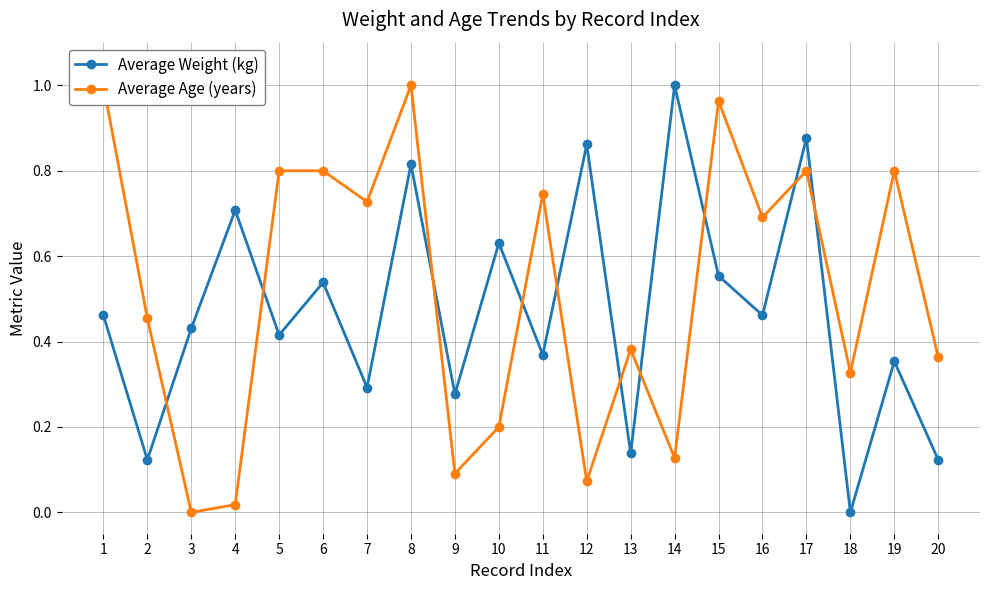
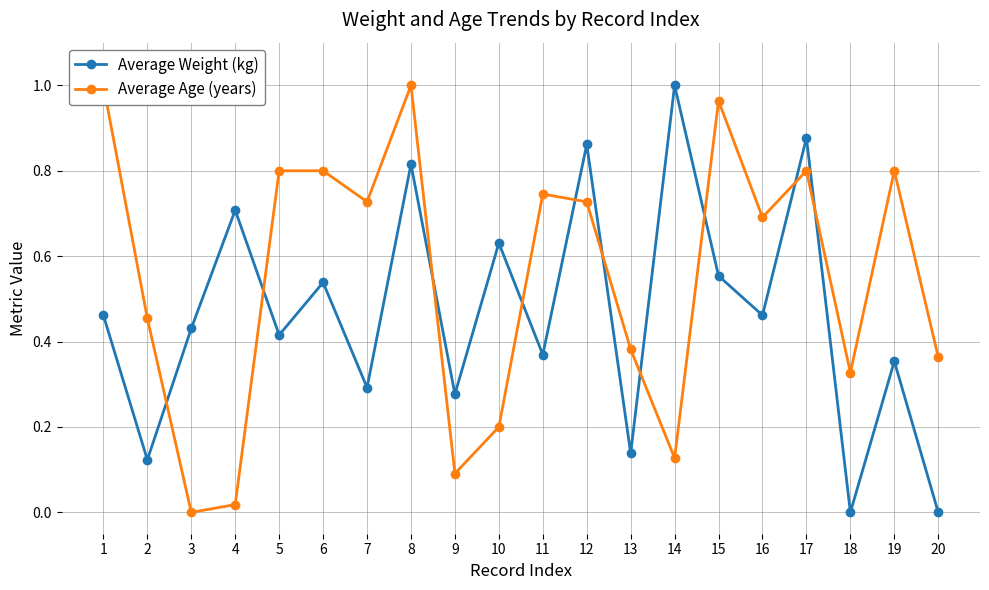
Average Age (years), 12: 0.07 -> 0.73
Average Weight (kg), 20: 0.12 -> 0.00
